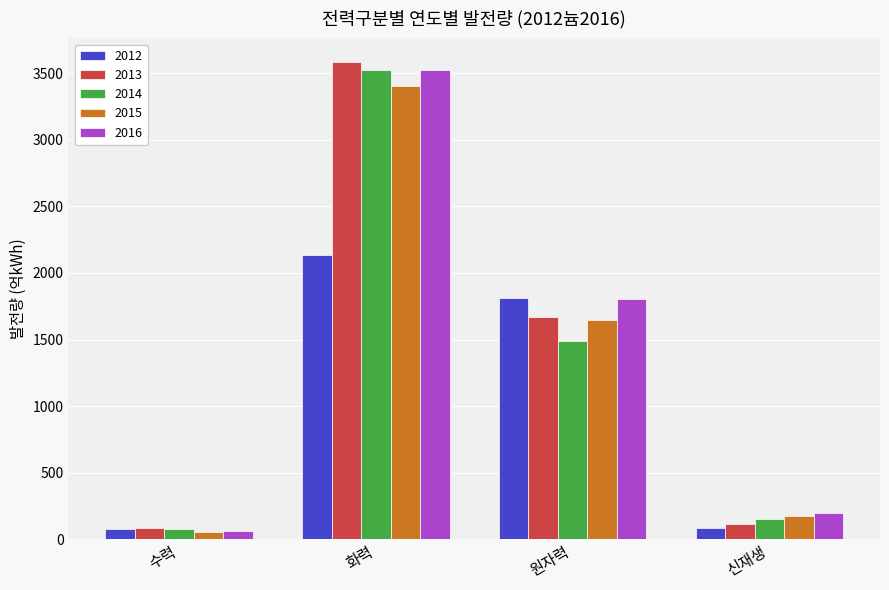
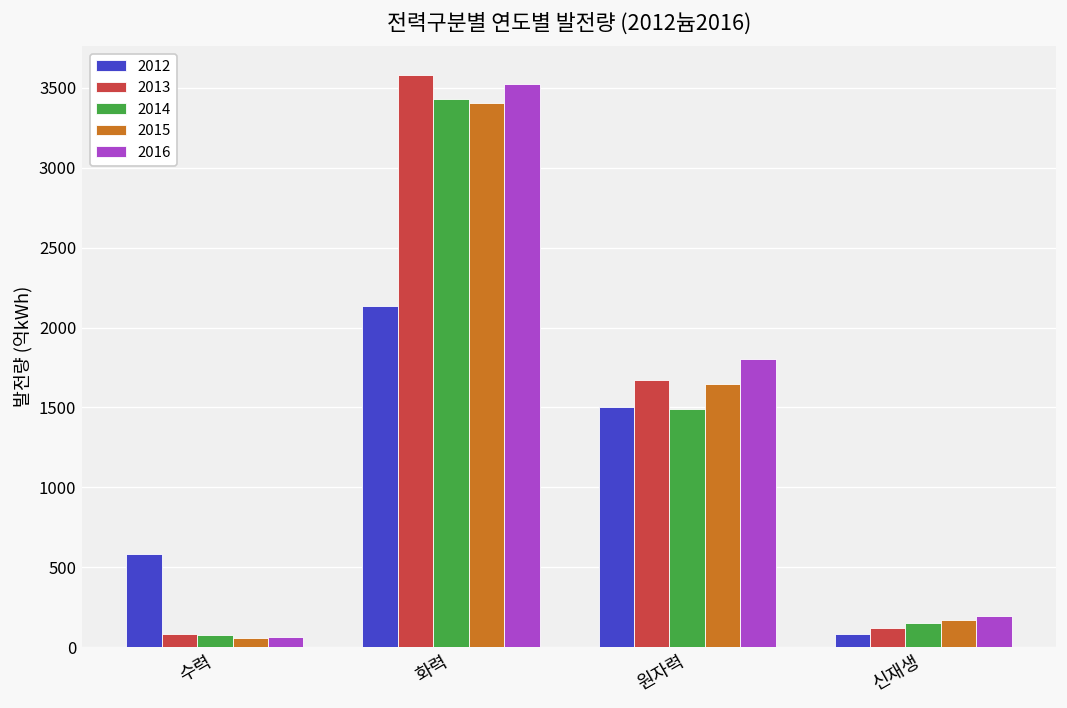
2012, 수력: 80 -> 580
2014, 화력: 3520 -> 3430
2012, 원자력: 1820 -> 1500
